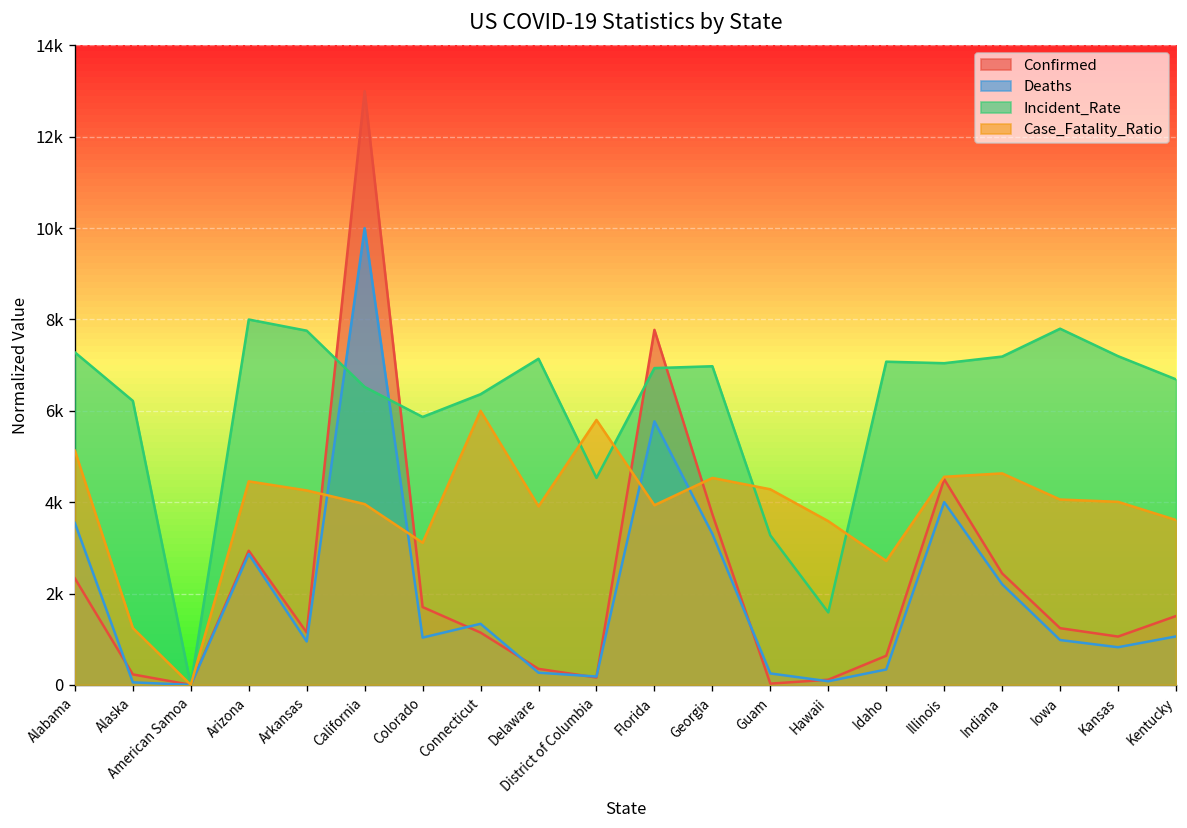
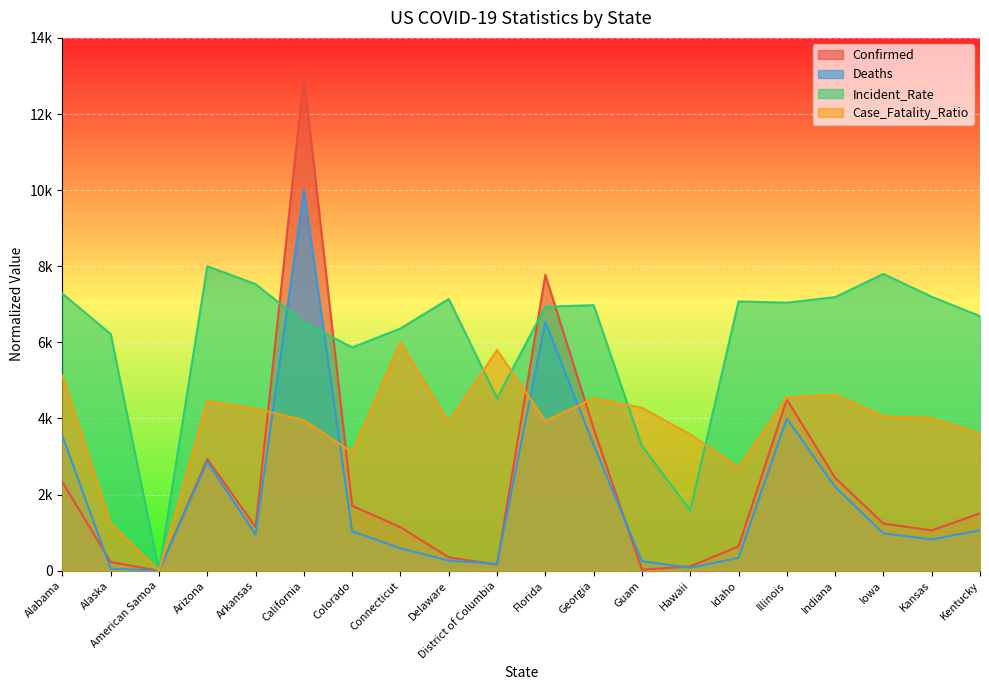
Incident_Rate, Arkansas: 7800 -> 7500
Deaths, Connecticut: 1300 -> 600
Deaths, Florida: 5800 -> 6500
